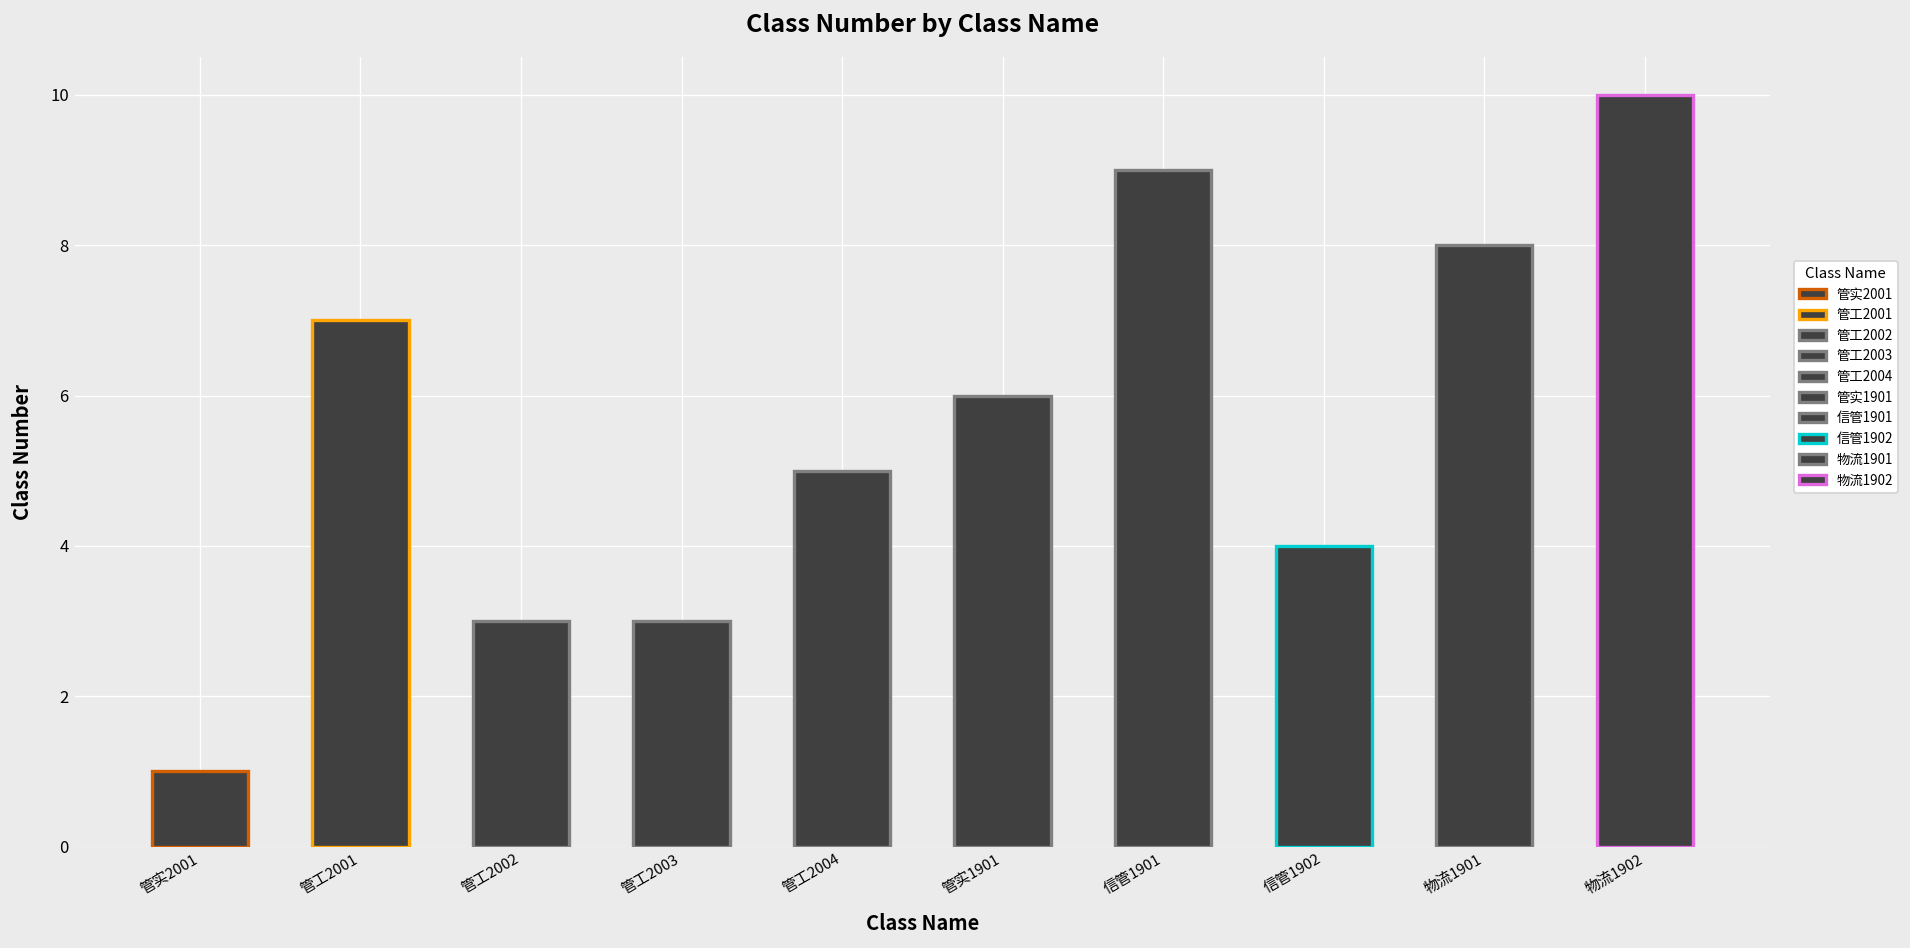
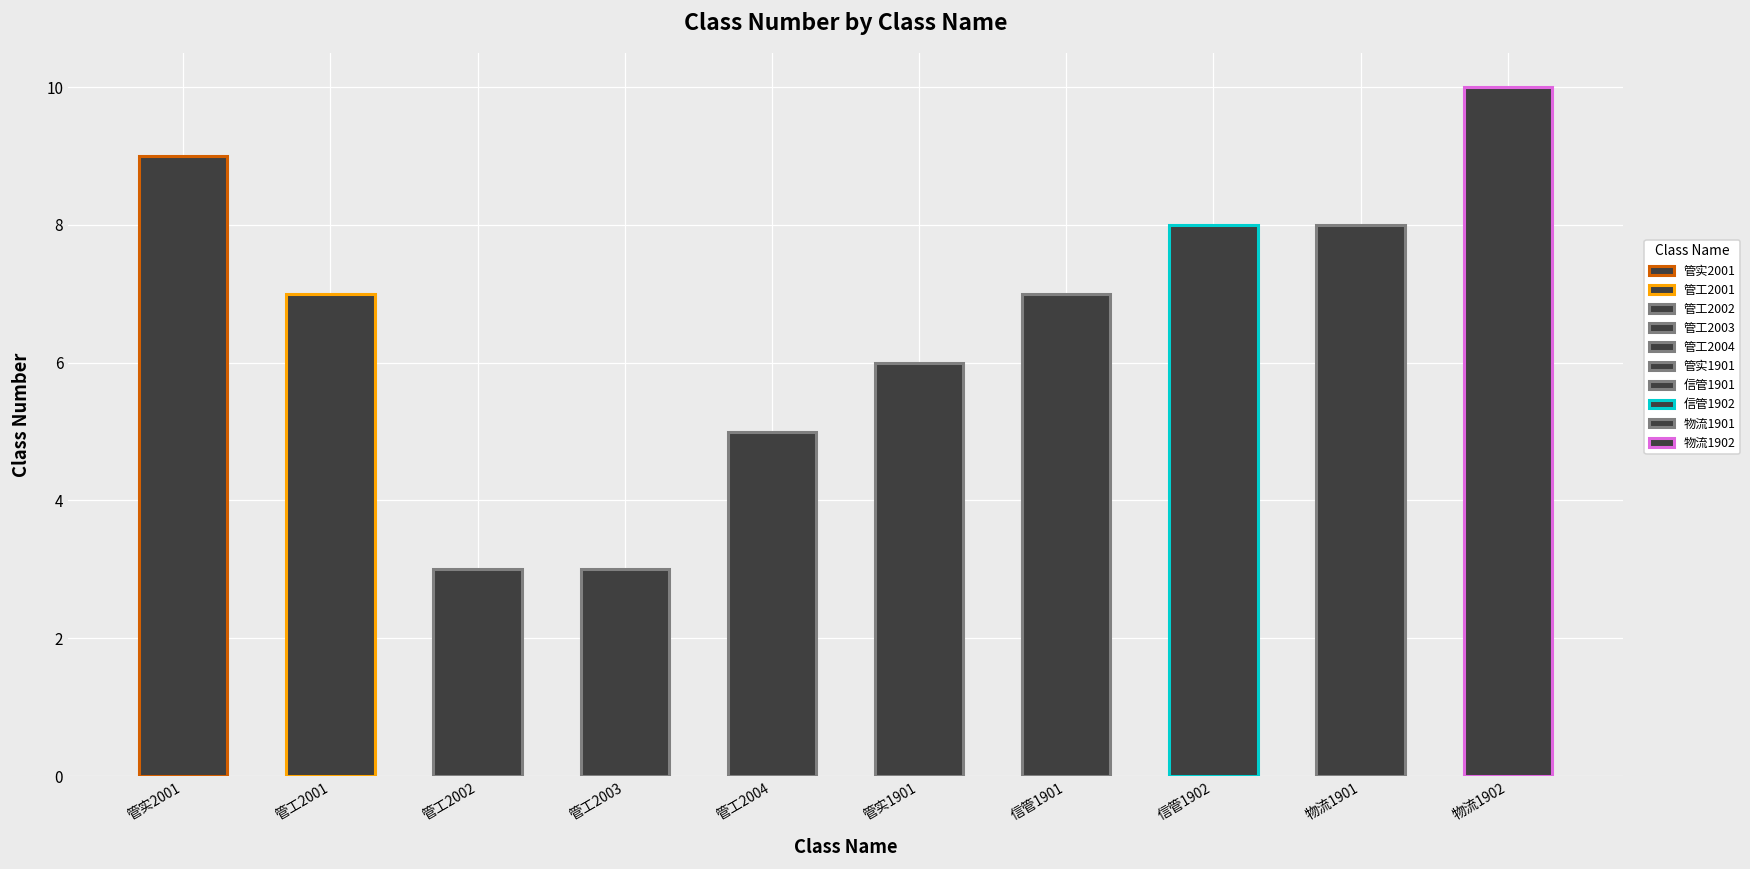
管实2001: 1 -> 9
信管1901: 9 -> 7
信管1902: 4 -> 8
